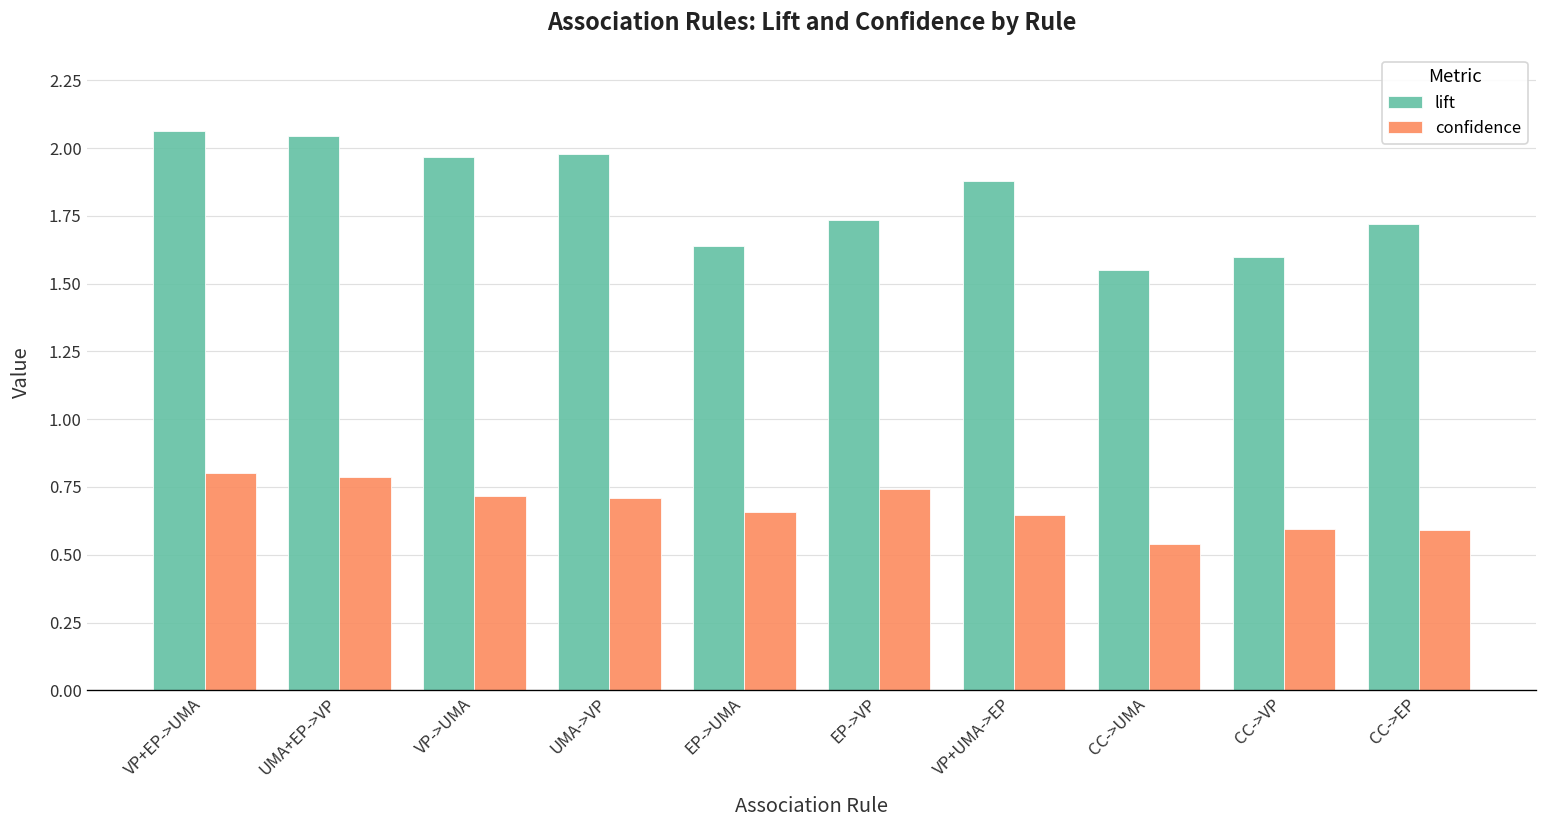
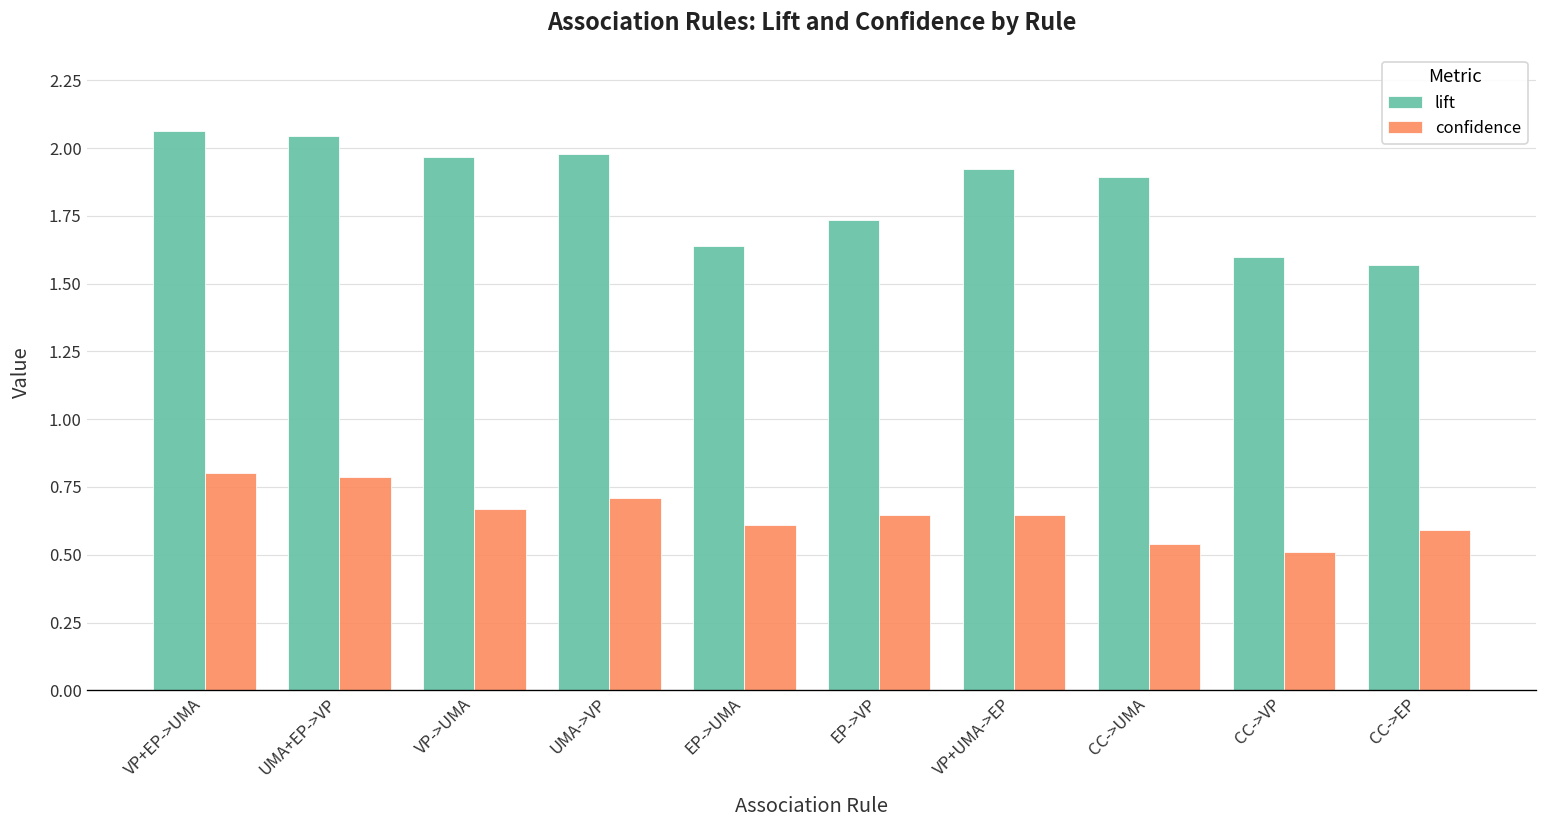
confidence, VP->UMA: 0.72 -> 0.67
confidence, EP->UMA: 0.66 -> 0.61
confidence, EP->VP: 0.74 -> 0.65
lift, VP+UMA->EP: 1.88 -> 1.92
lift, CC->UMA: 1.55 -> 1.90
confidence, CC->VP: 0.60 -> 0.51
lift, CC->EP: 1.72 -> 1.57
